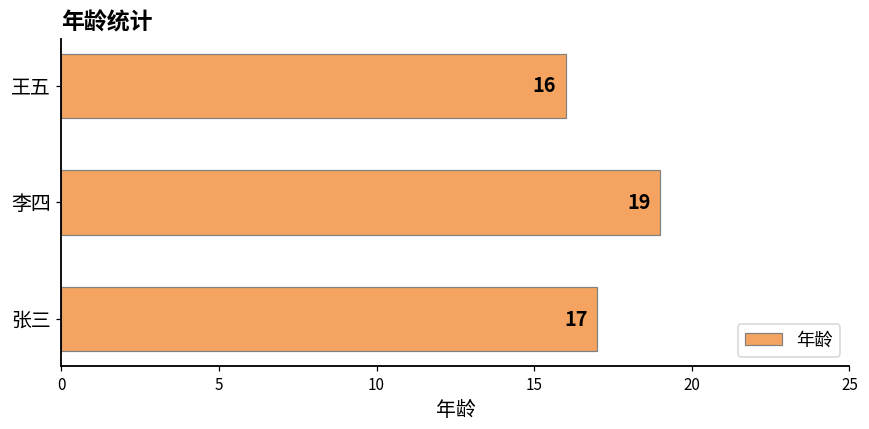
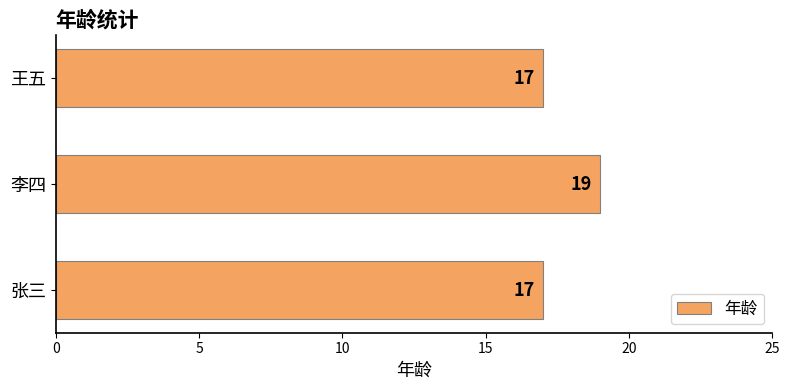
王五: 16 -> 17
